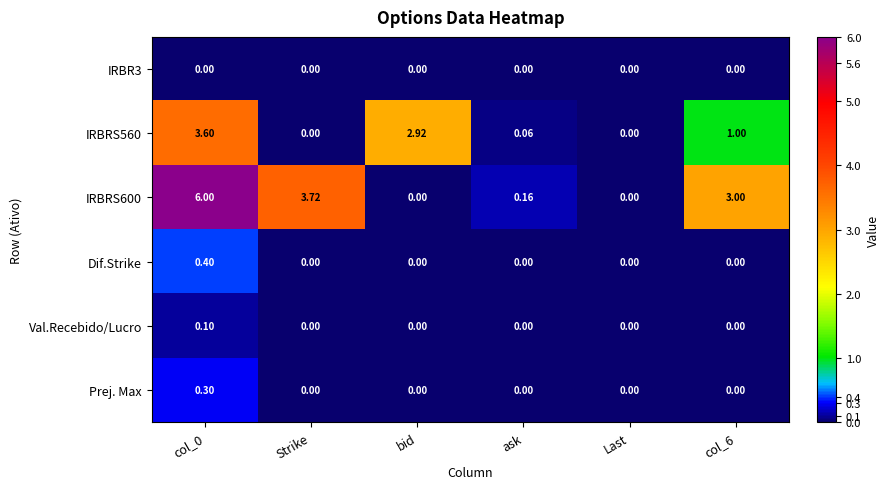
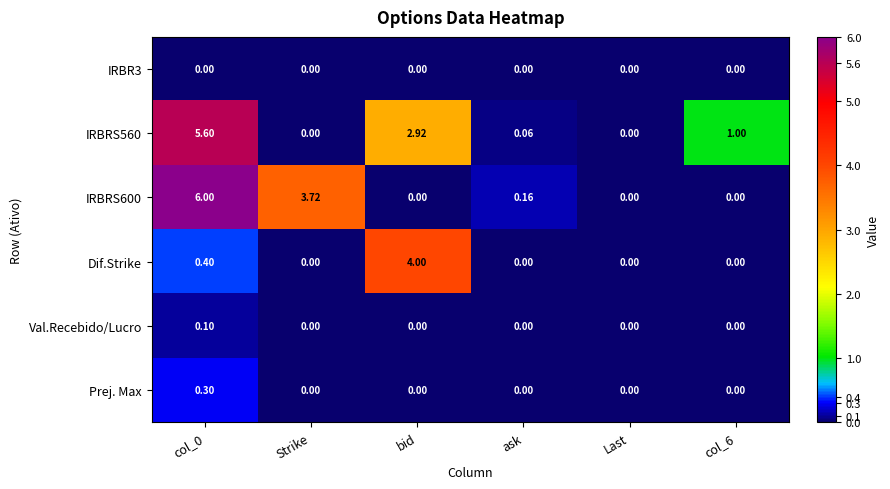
IRBRS560, col_0: 3.60 -> 5.60
IRBRS600, col_6: 3.00 -> 0.00
Dif.Strike, bid: 0.00 -> 4.00
